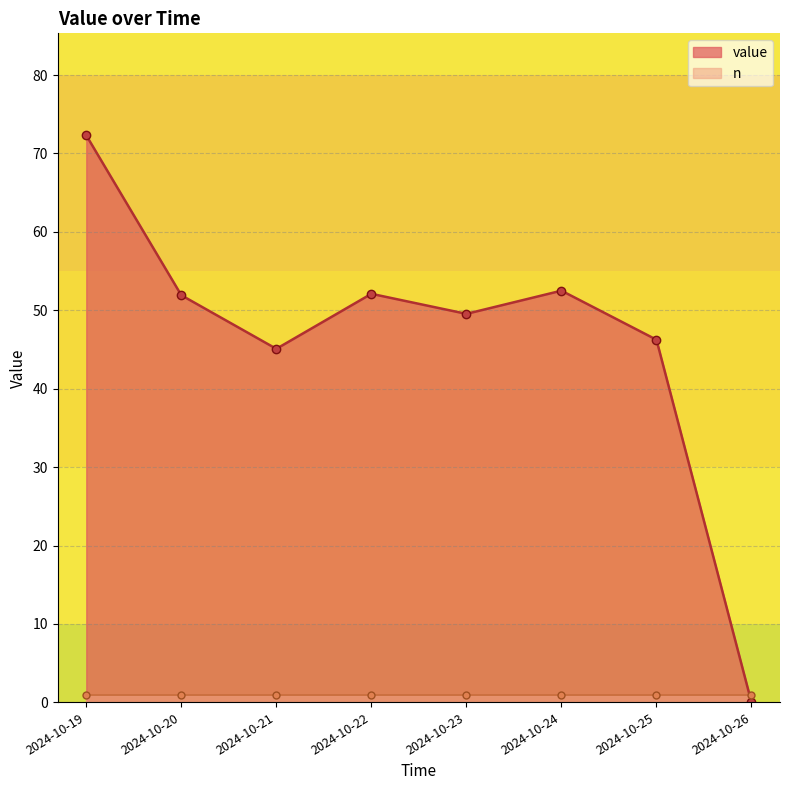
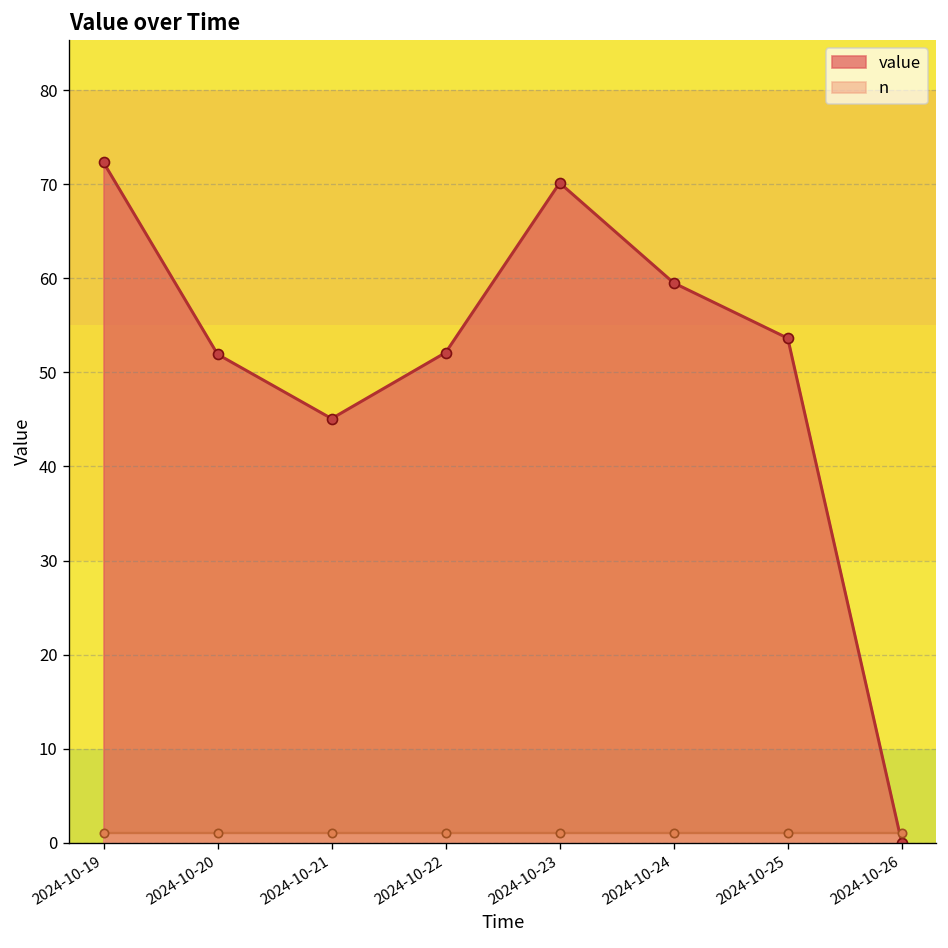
value, 2024-10-23: 50 -> 70
value, 2024-10-24: 53 -> 60
value, 2024-10-25: 46 -> 54
